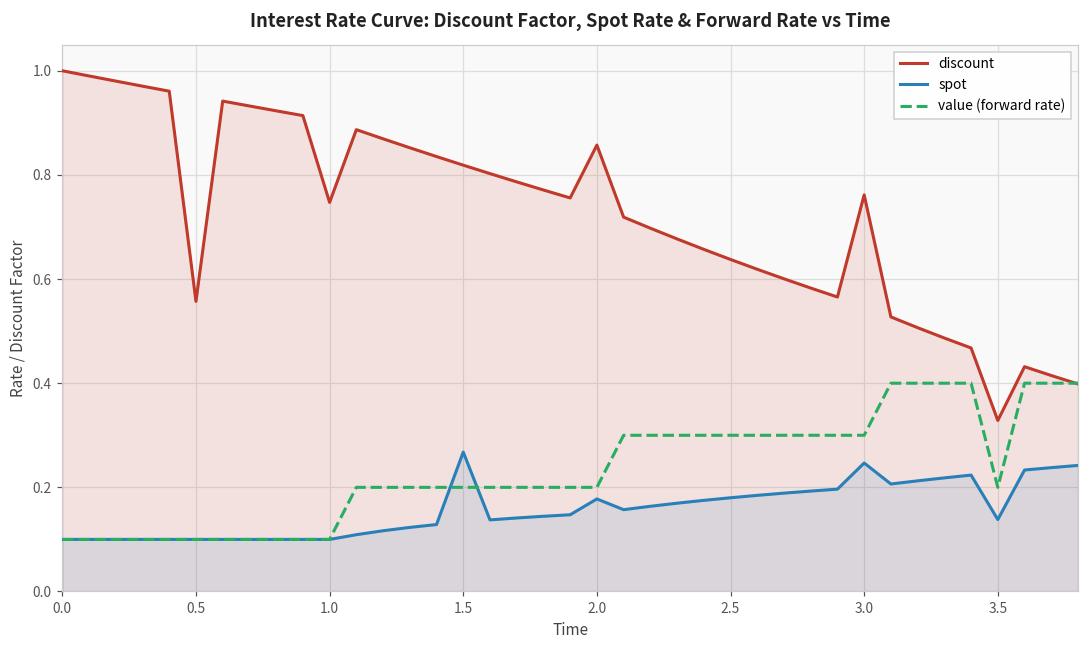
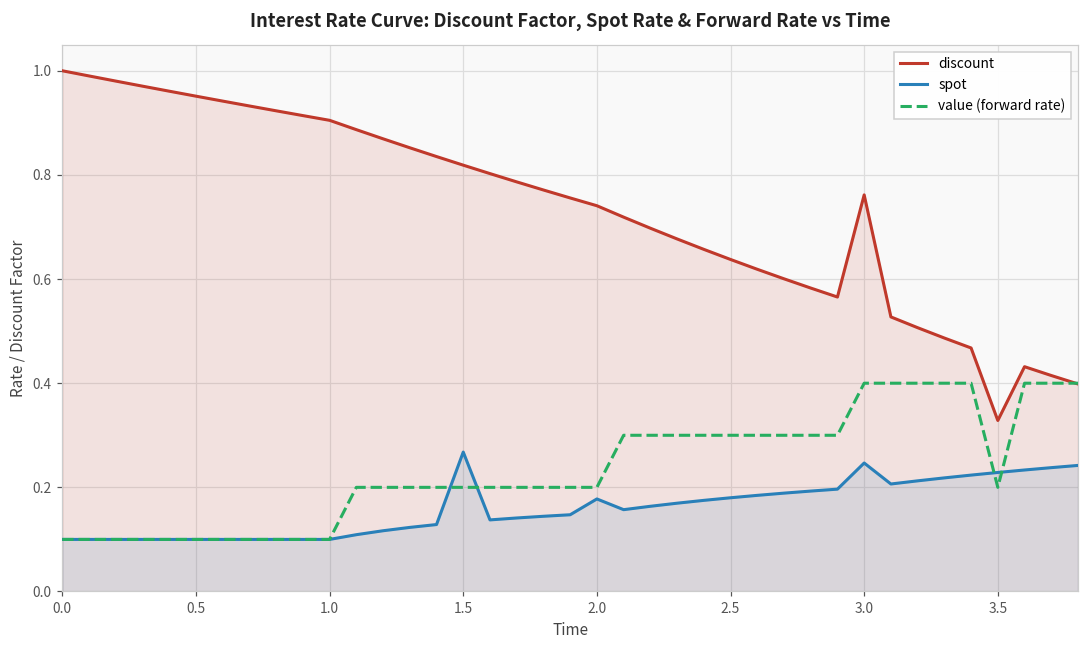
discount, 0.5: 0.56 -> 0.95
discount, 1.0: 0.75 -> 0.90
discount, 2.0: 0.86 -> 0.74
value (forward rate), 3.0: 0.3 -> 0.4
spot, 3.5: 0.14 -> 0.23
